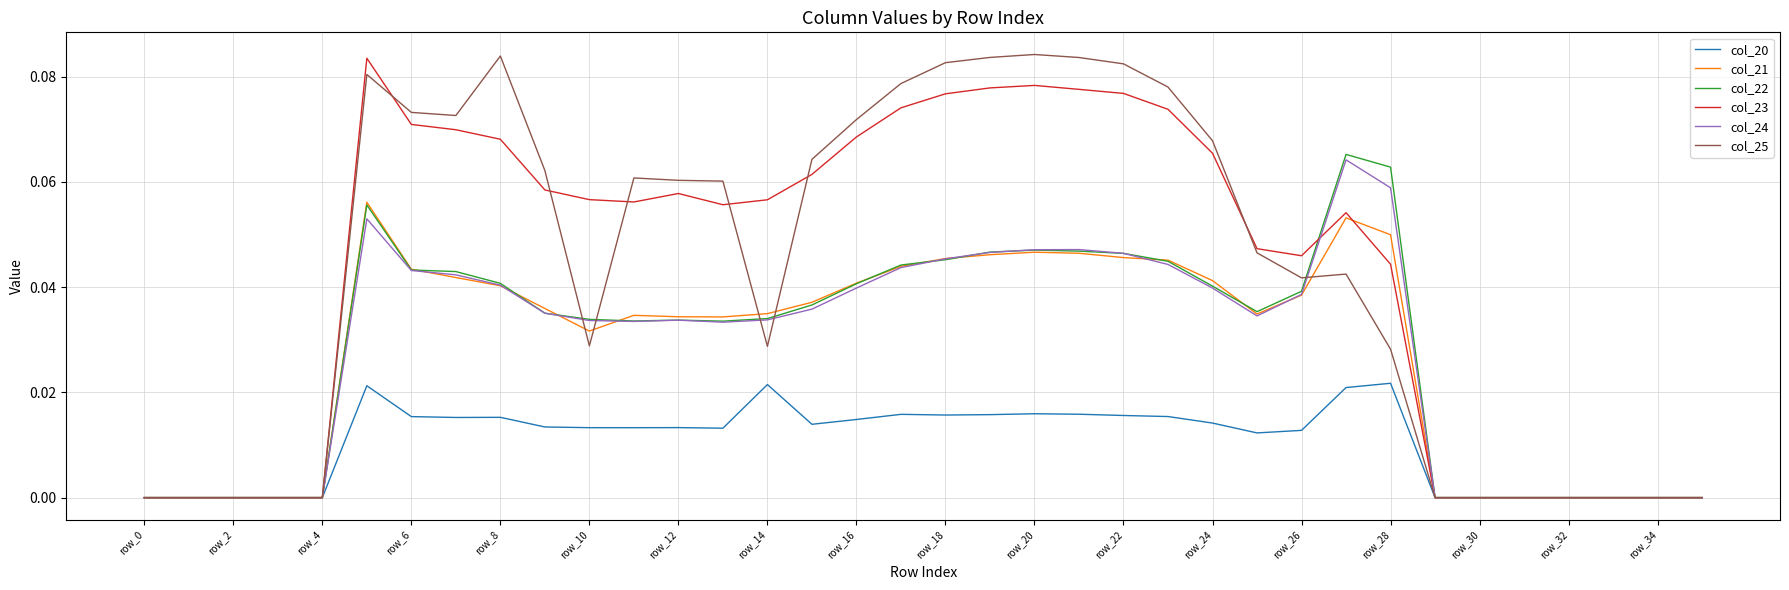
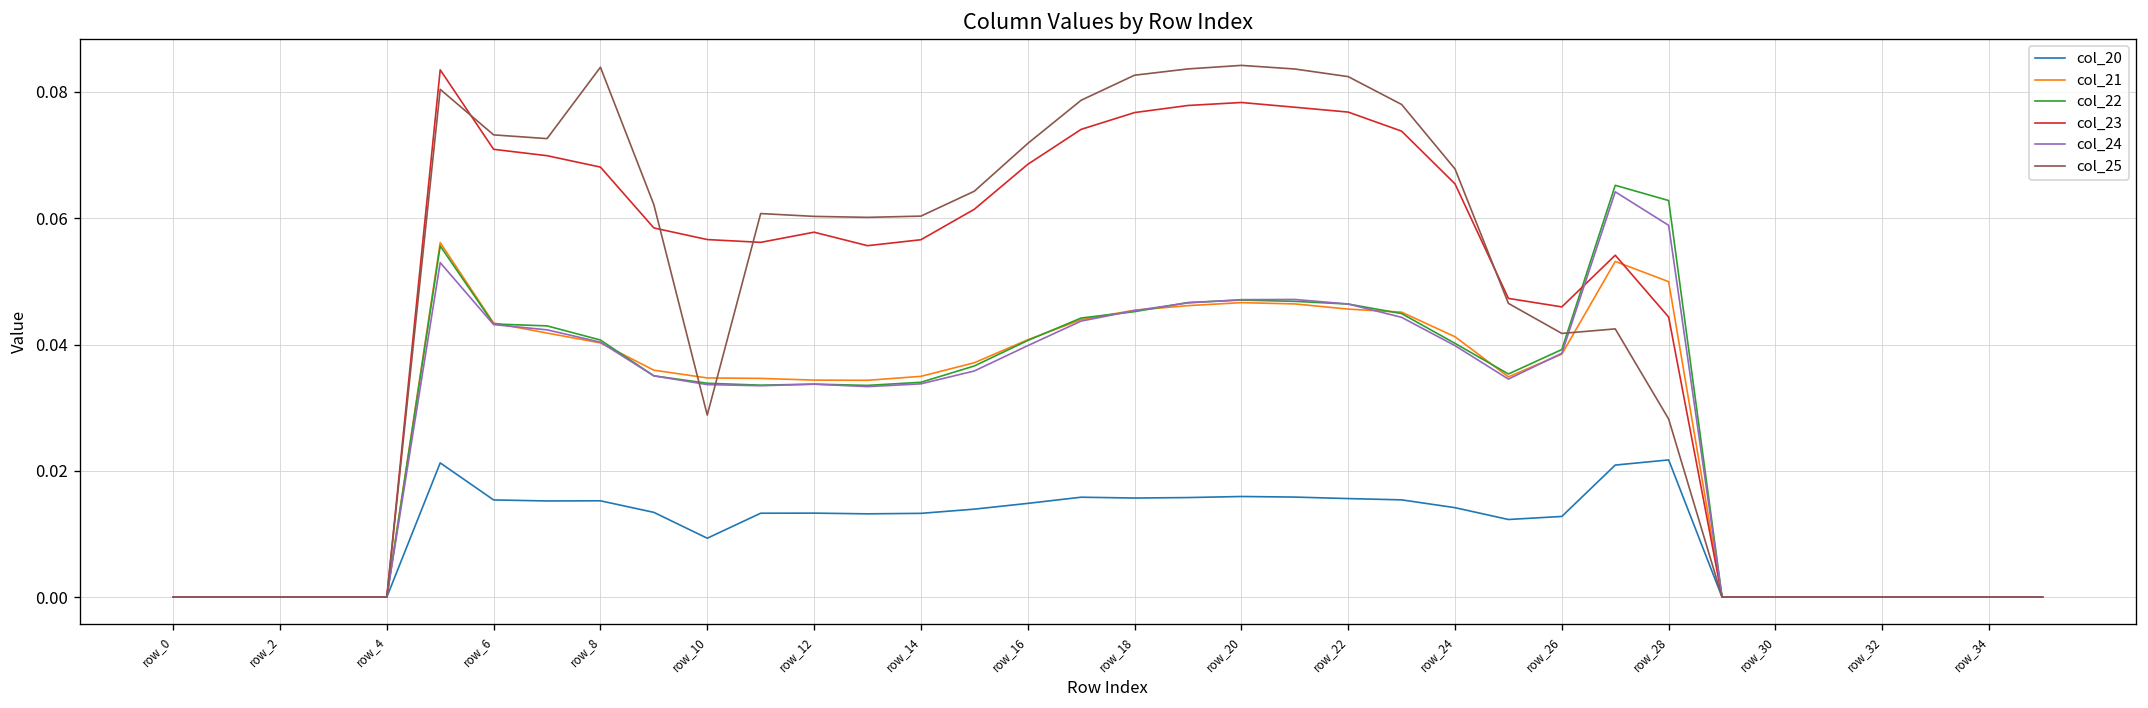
col_20, row_10: 0.013 -> 0.009
col_21, row_10: 0.032 -> 0.035
col_20, row_14: 0.021 -> 0.013
col_25, row_14: 0.029 -> 0.060
